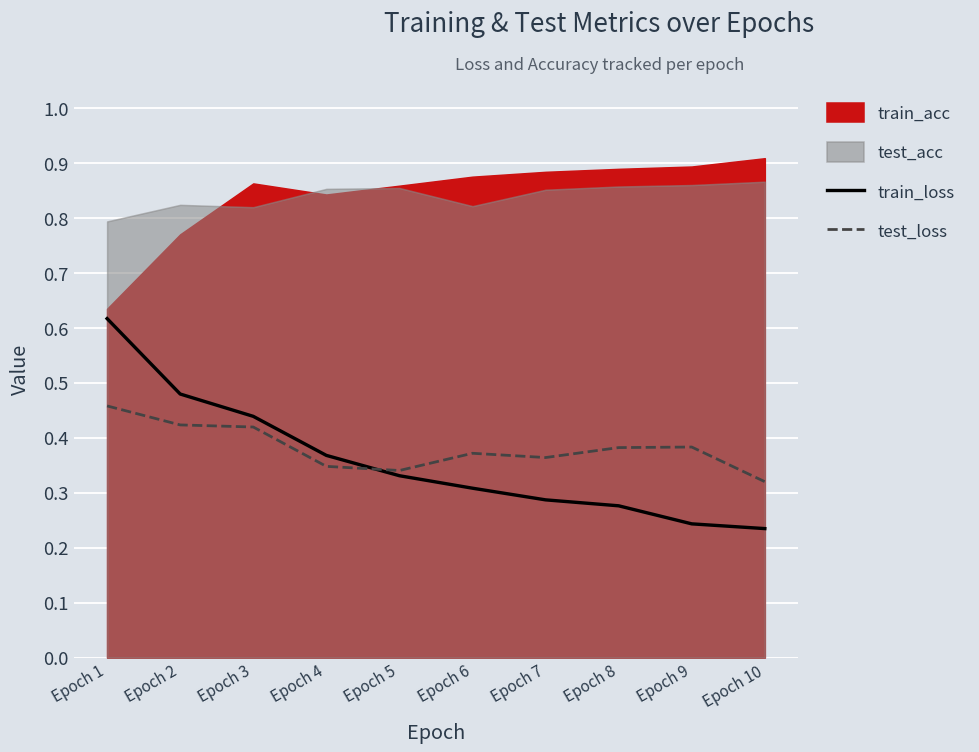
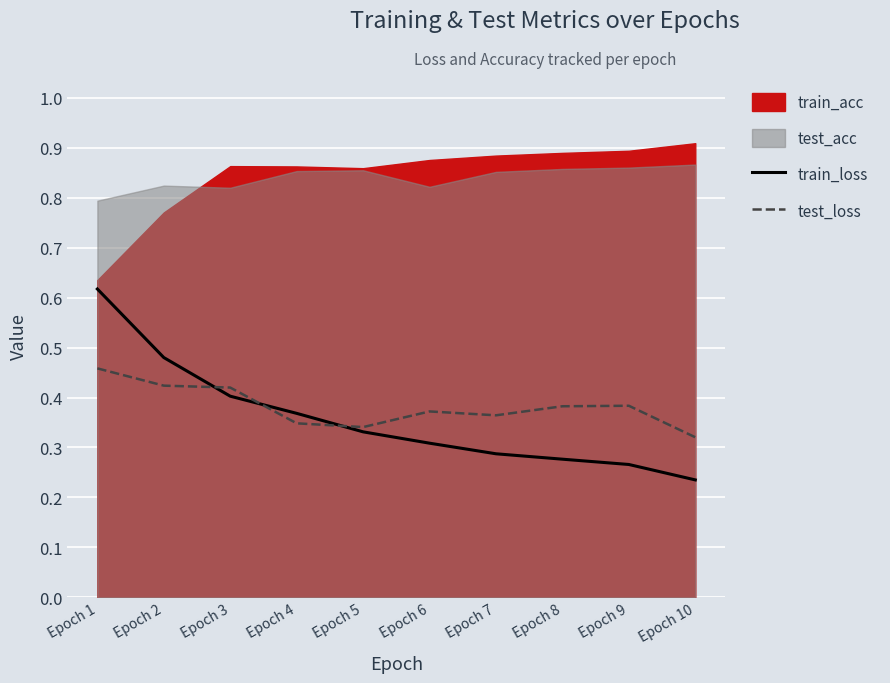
train_loss, Epoch 3: 0.44 -> 0.40
train_acc, Epoch 4: 0.84 -> 0.86
train_loss, Epoch 9: 0.24 -> 0.27
